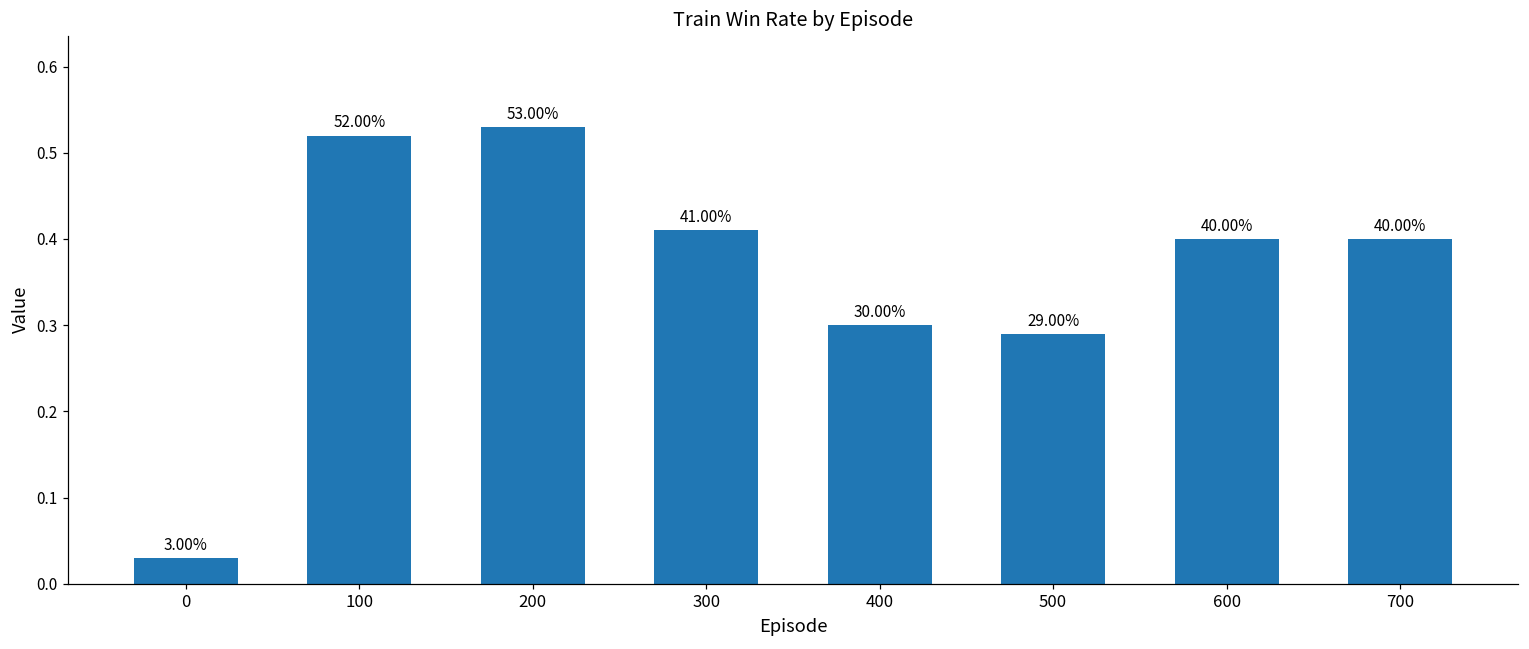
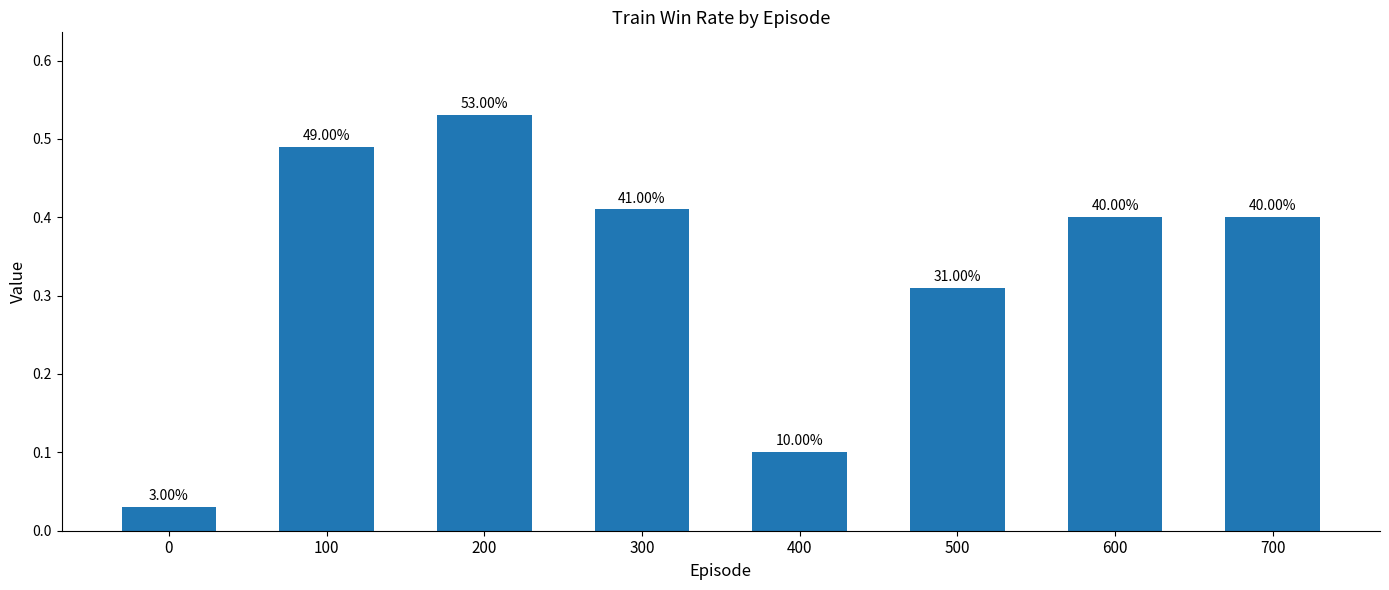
100: 52.00% -> 49.00%
400: 30.00% -> 10.00%
500: 29.00% -> 31.00%
